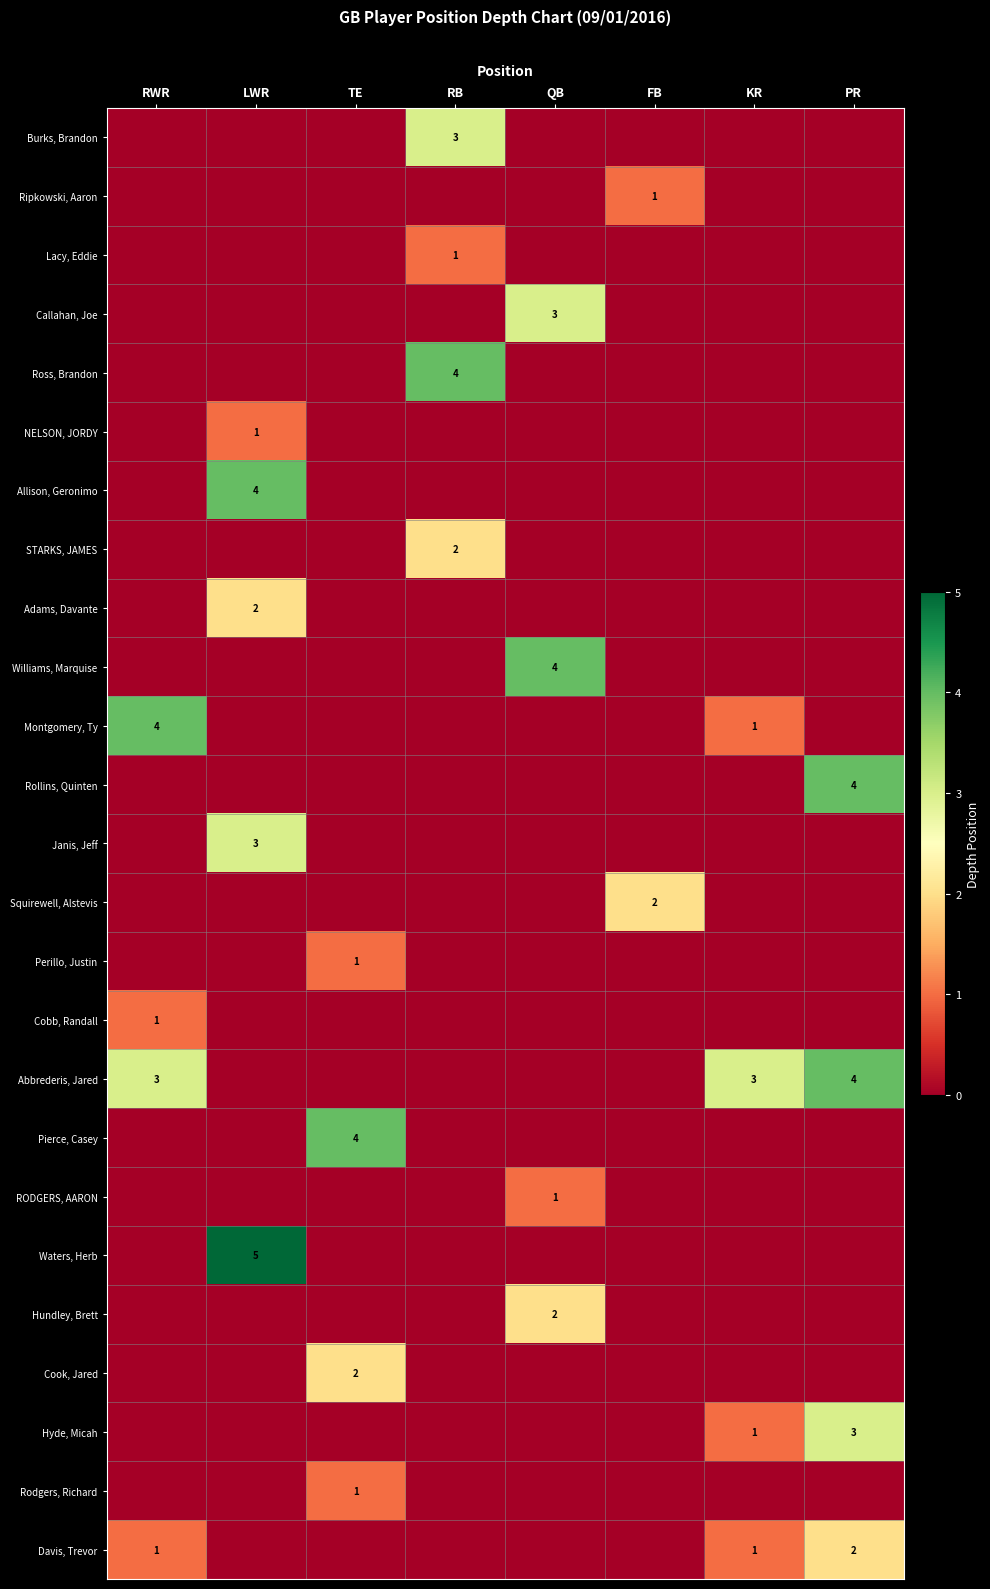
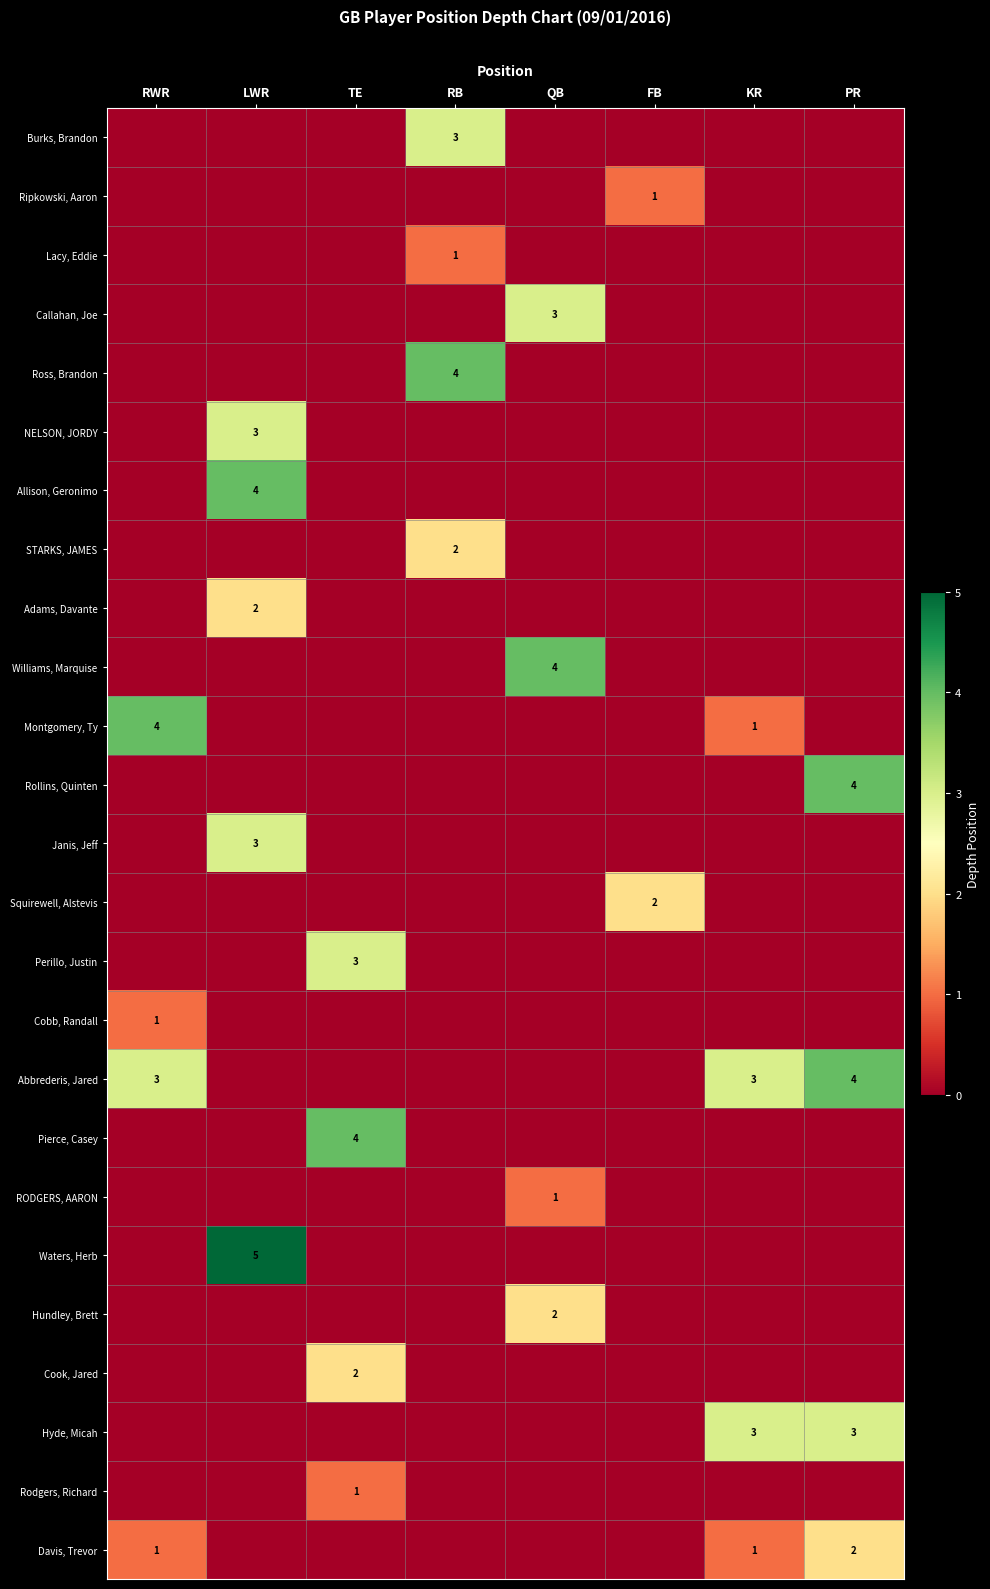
NELSON, JORDY, LWR: 1 -> 3
Perillo, Justin, TE: 1 -> 3
Hyde, Micah, KR: 1 -> 3
